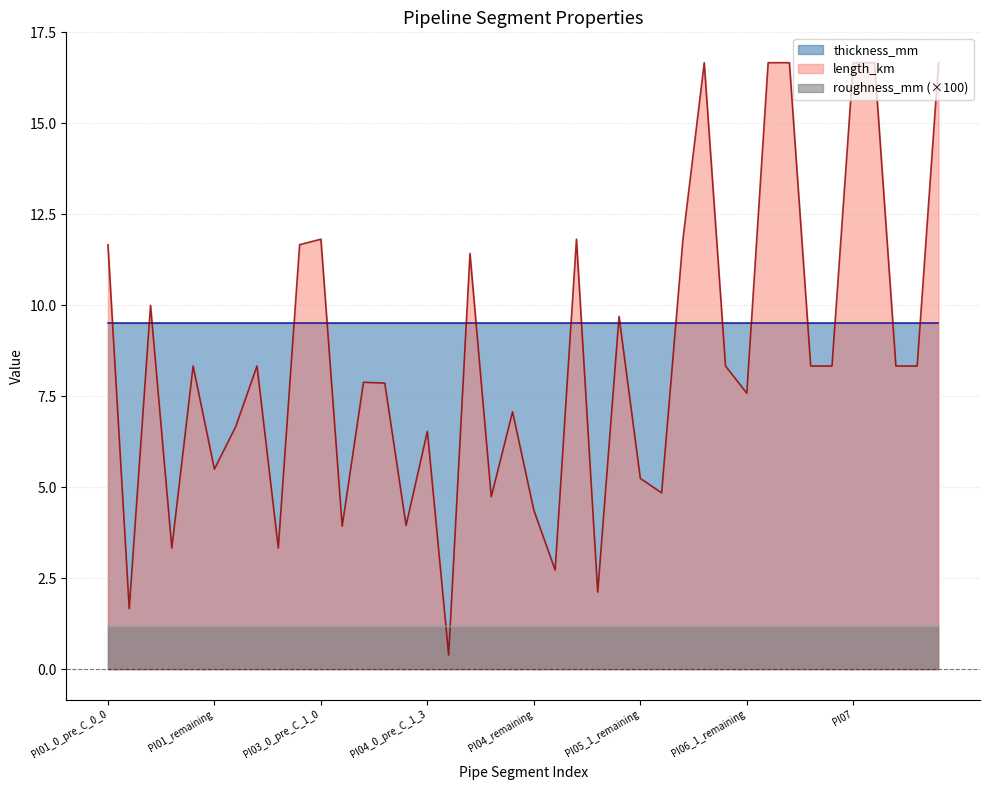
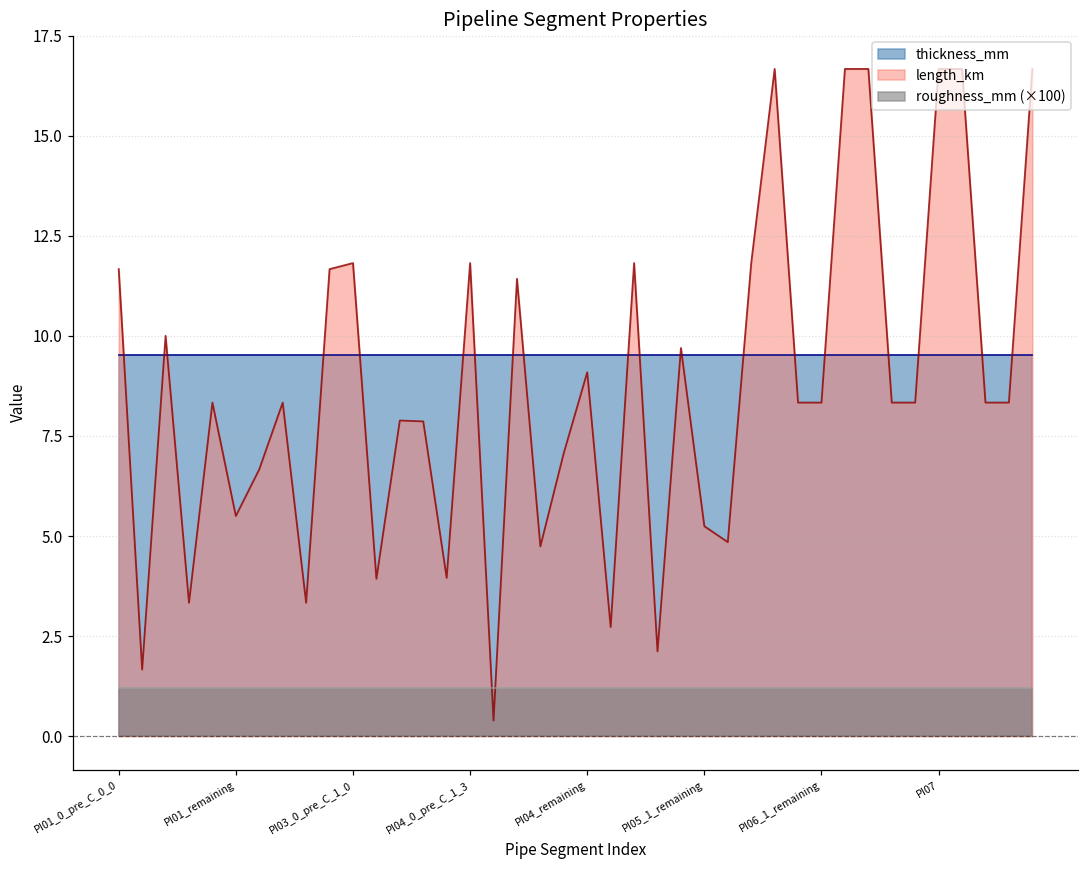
length_km, PI04_0_pre_C_1_3: 6.5 -> 11.8
length_km, PI04_remaining: 4.4 -> 9.1
length_km, PI06_1_remaining: 7.6 -> 8.3
